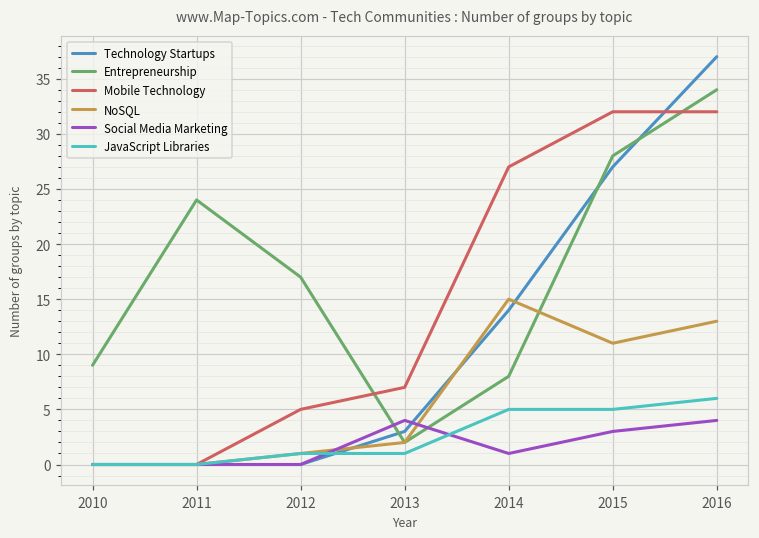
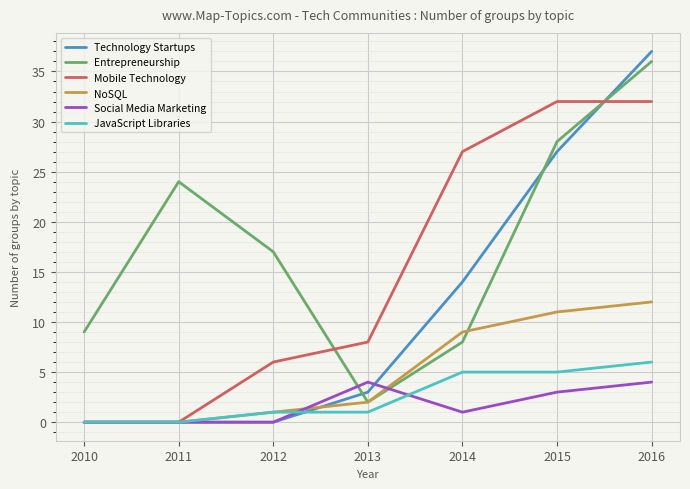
Mobile Technology, 2012: 5 -> 6
Mobile Technology, 2013: 7 -> 8
NoSQL, 2014: 15 -> 9
Entrepreneurship, 2016: 34 -> 36
NoSQL, 2016: 13 -> 12
